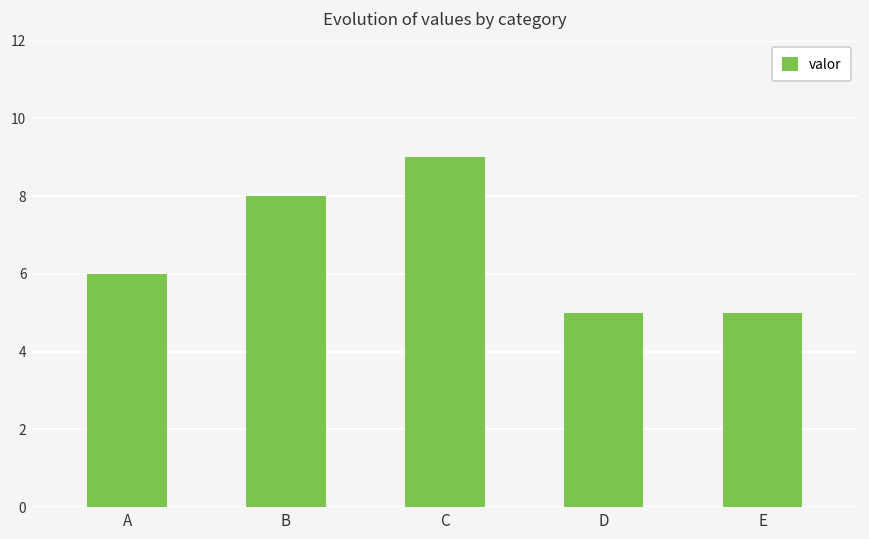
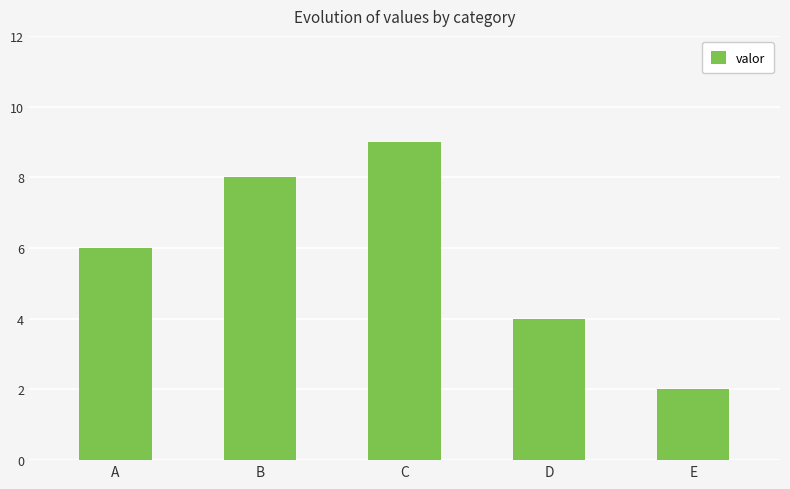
D: 5 -> 4
E: 5 -> 2
